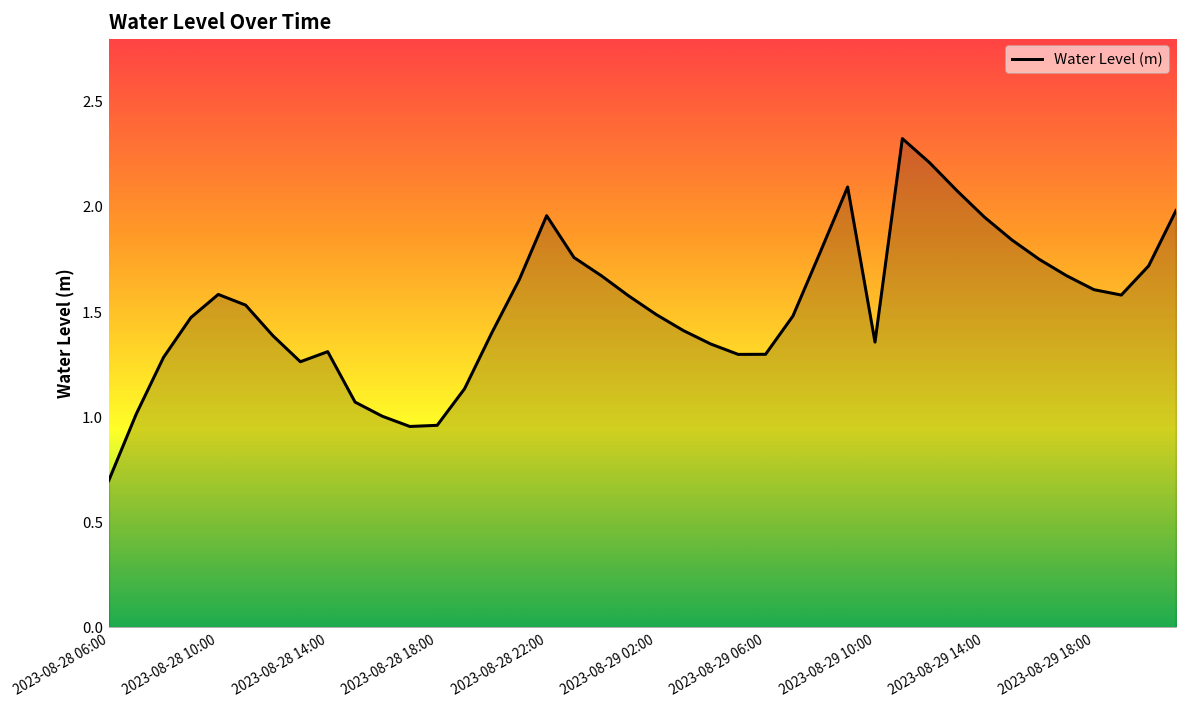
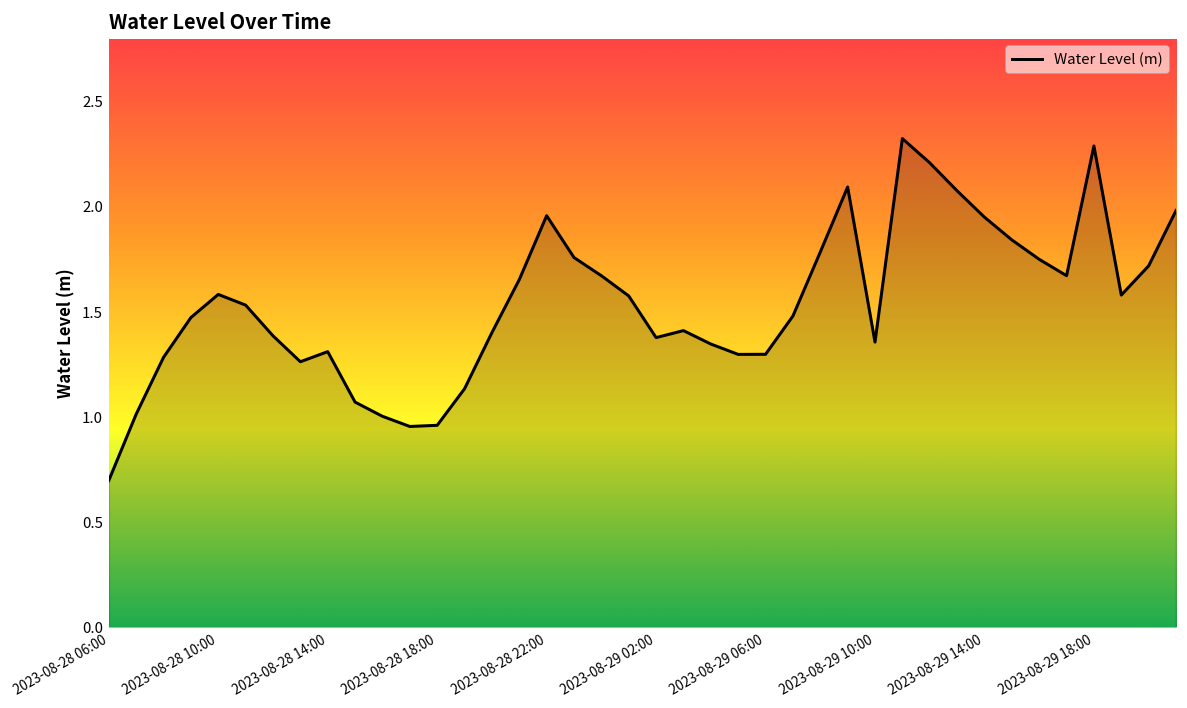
2023-08-29 02:00: 1.49 -> 1.38
2023-08-29 18:00: 1.61 -> 2.29
